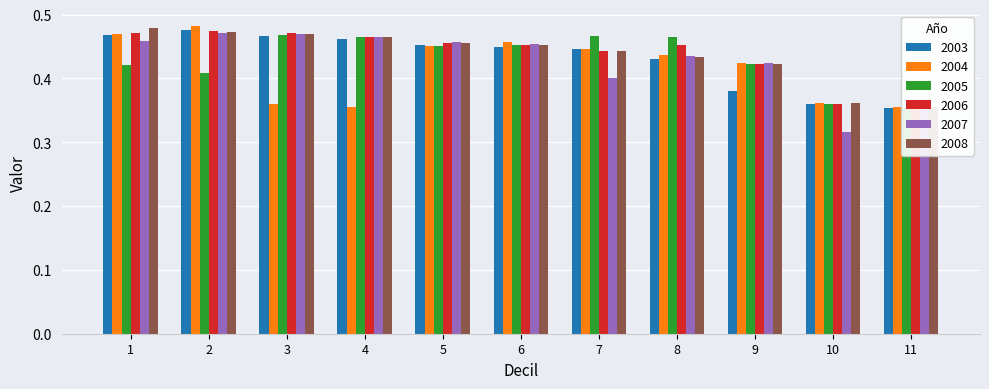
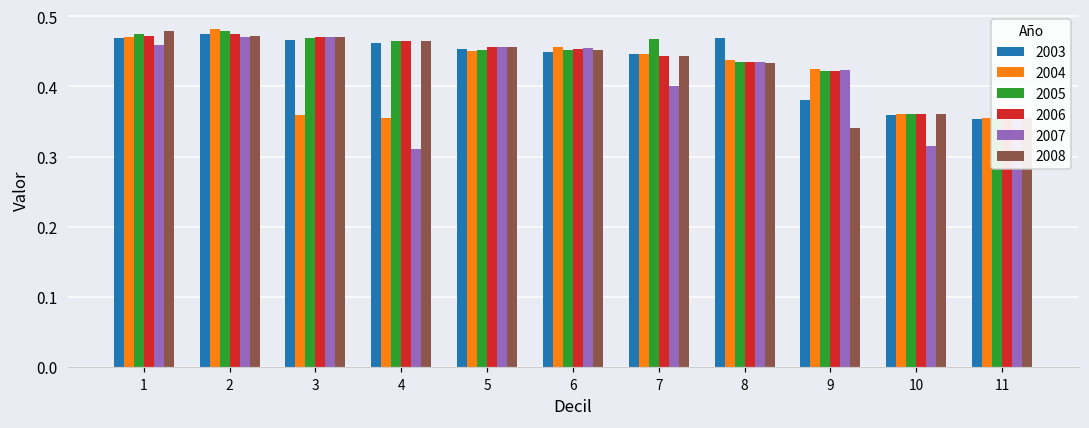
2005, 1: 0.42 -> 0.47
2005, 2: 0.41 -> 0.48
2007, 4: 0.47 -> 0.31
2003, 8: 0.43 -> 0.47
2005, 8: 0.47 -> 0.44
2006, 8: 0.45 -> 0.43
2008, 9: 0.42 -> 0.34
